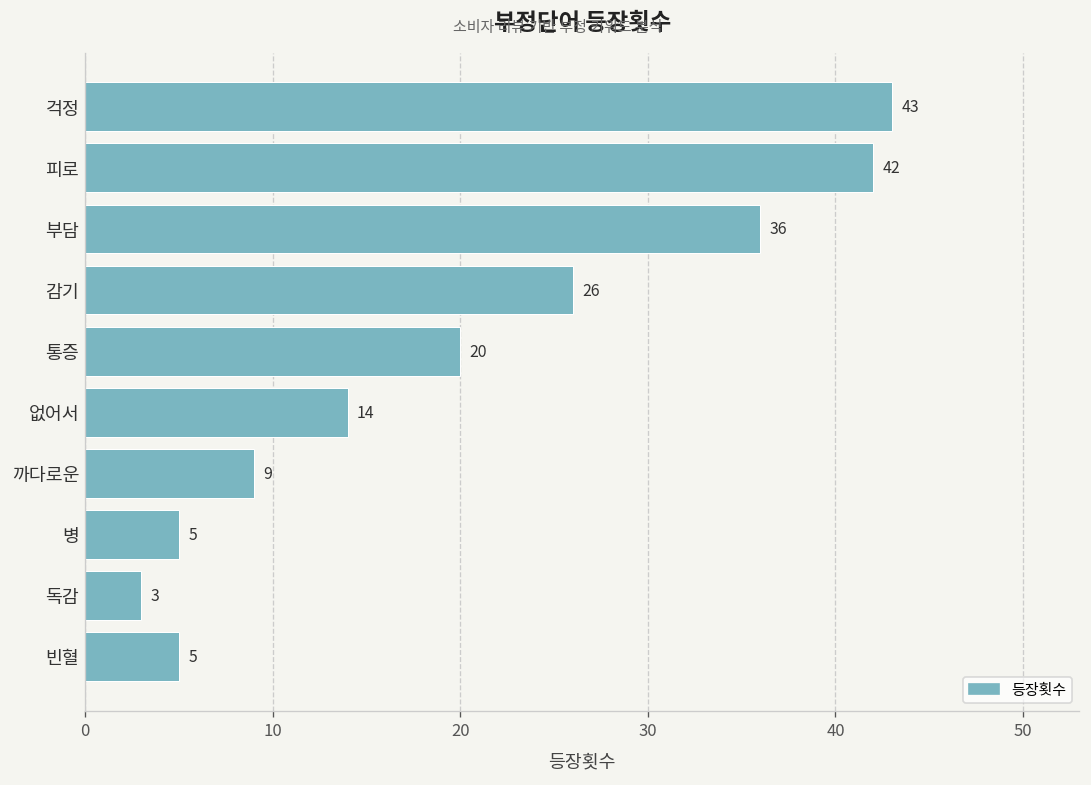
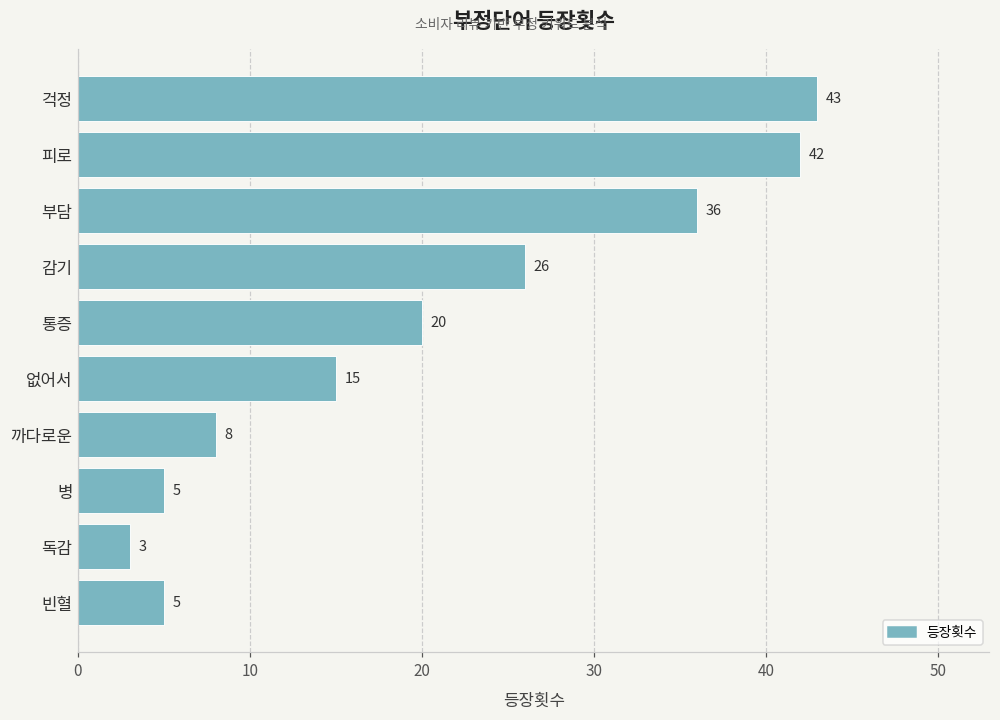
없어서: 14 -> 15
까다로운: 9 -> 8
